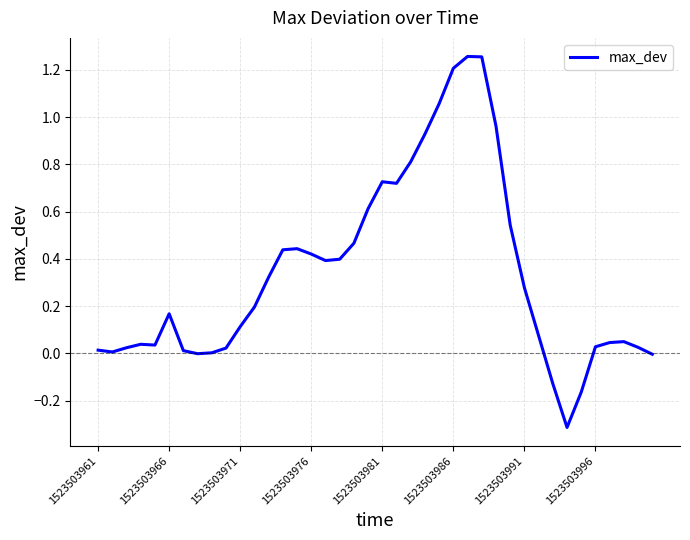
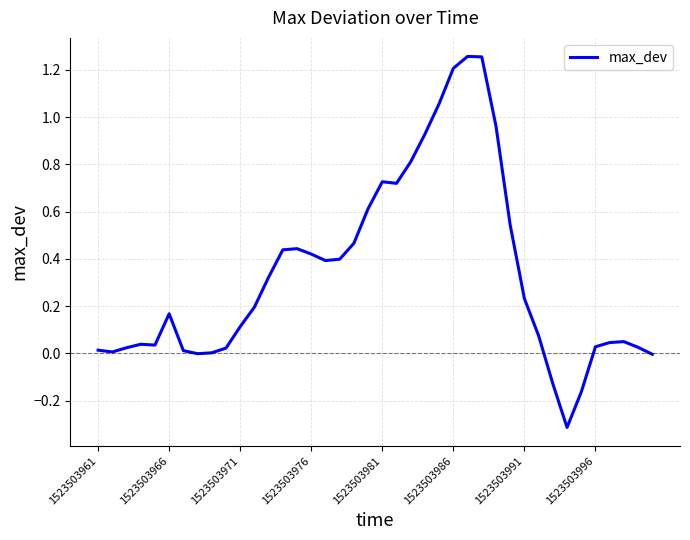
1523503991: 0.28 -> 0.23
